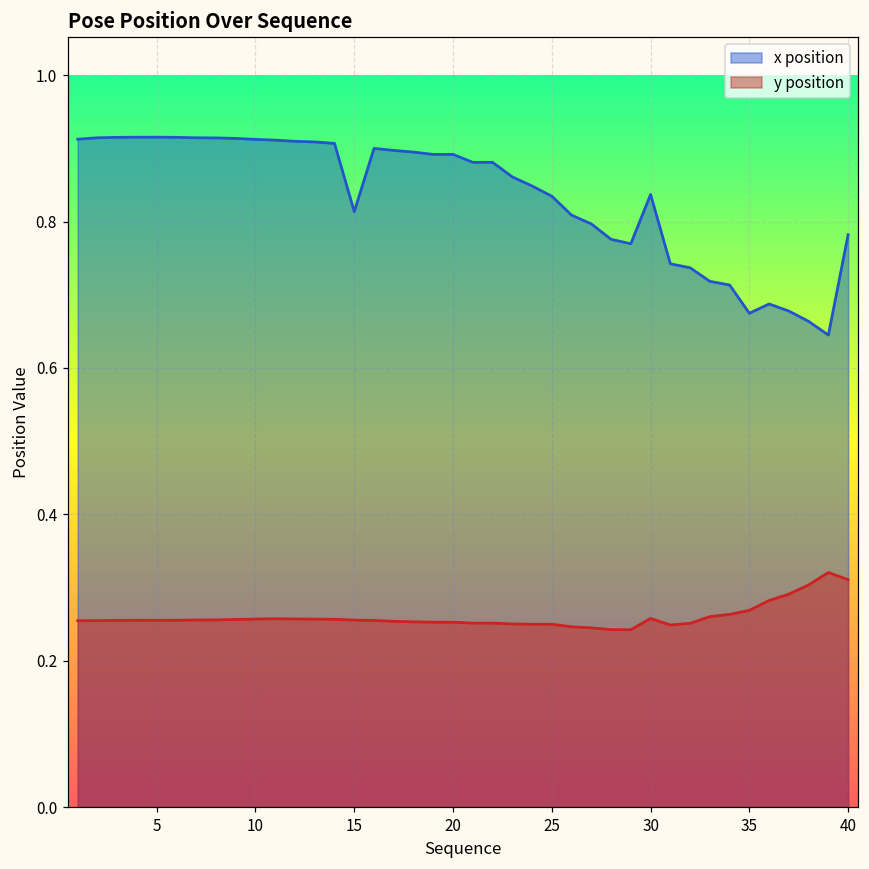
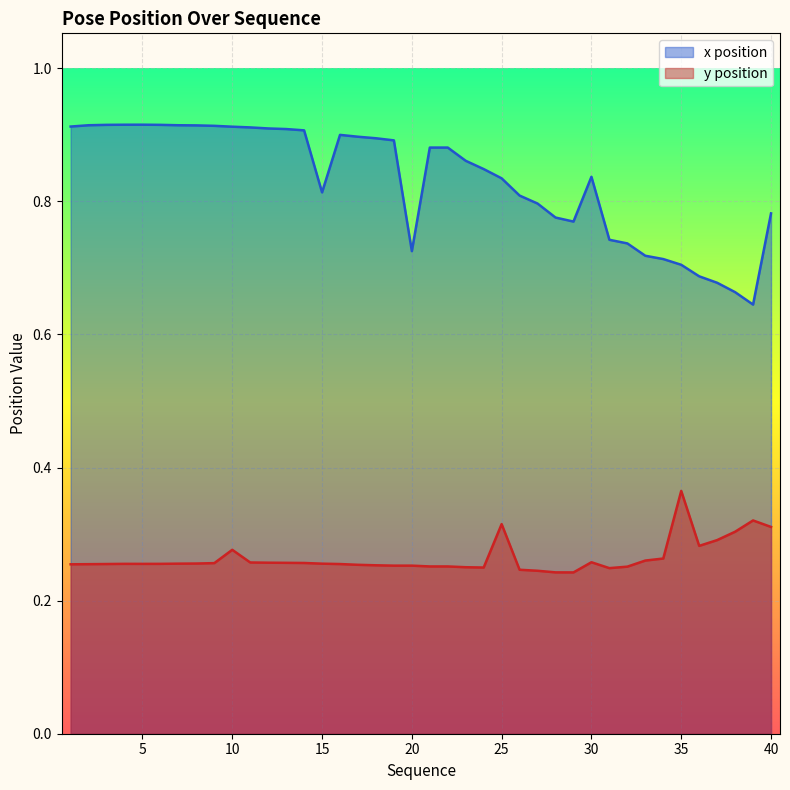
y position, 10: 0.26 -> 0.28
x position, 20: 0.89 -> 0.73
y position, 25: 0.25 -> 0.32
x position, 35: 0.67 -> 0.70
y position, 35: 0.27 -> 0.36
